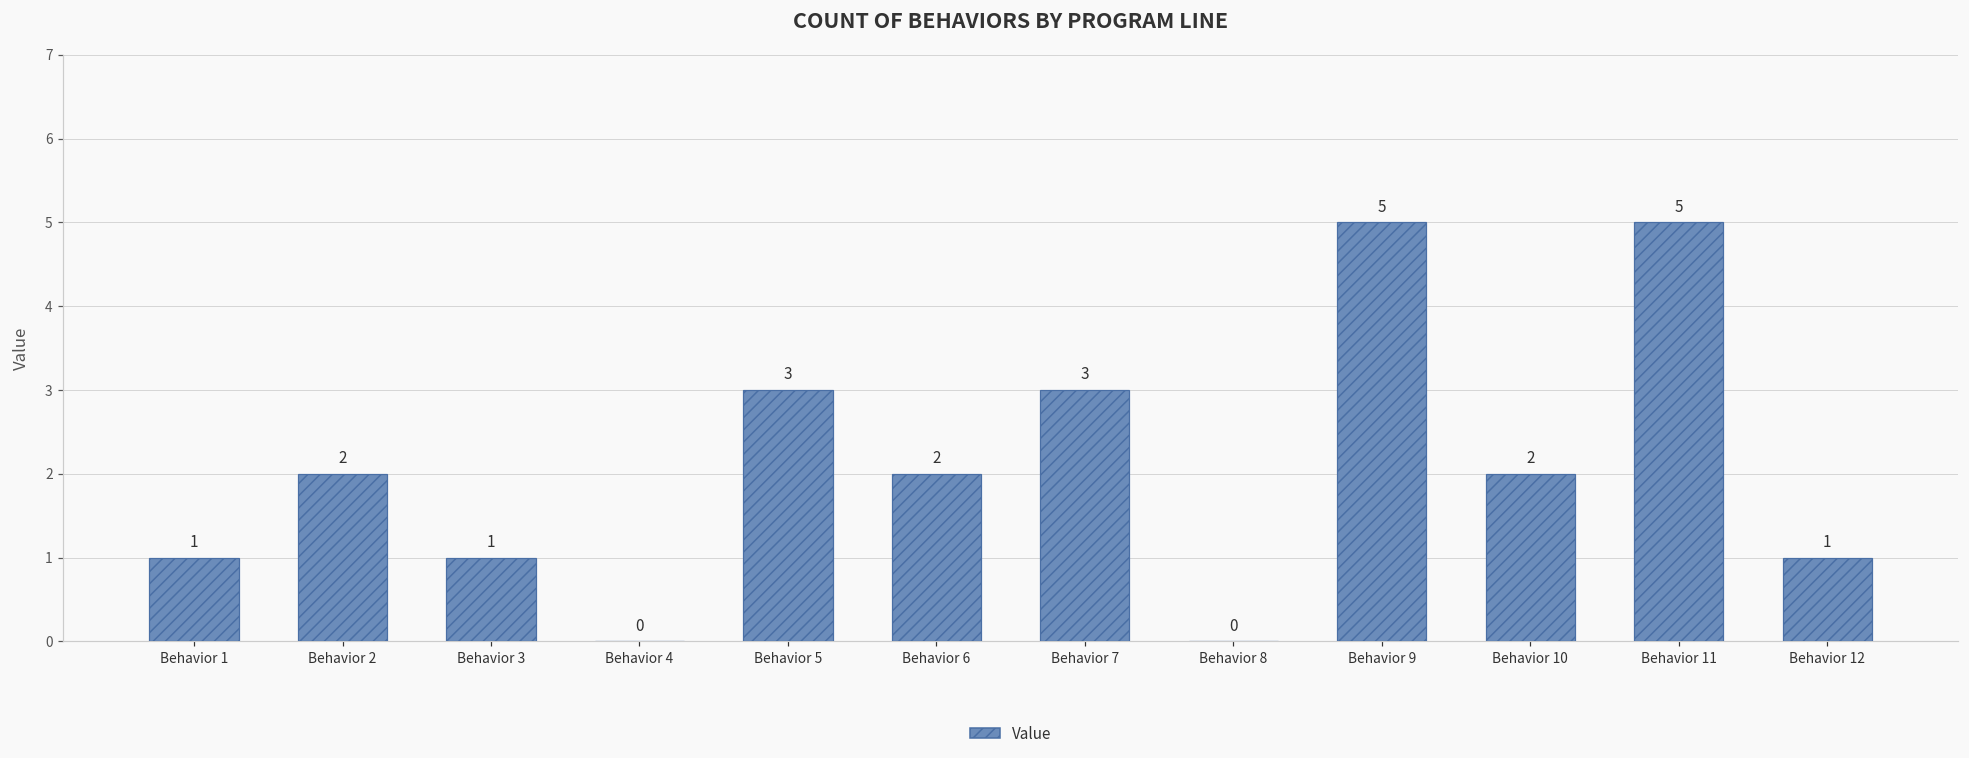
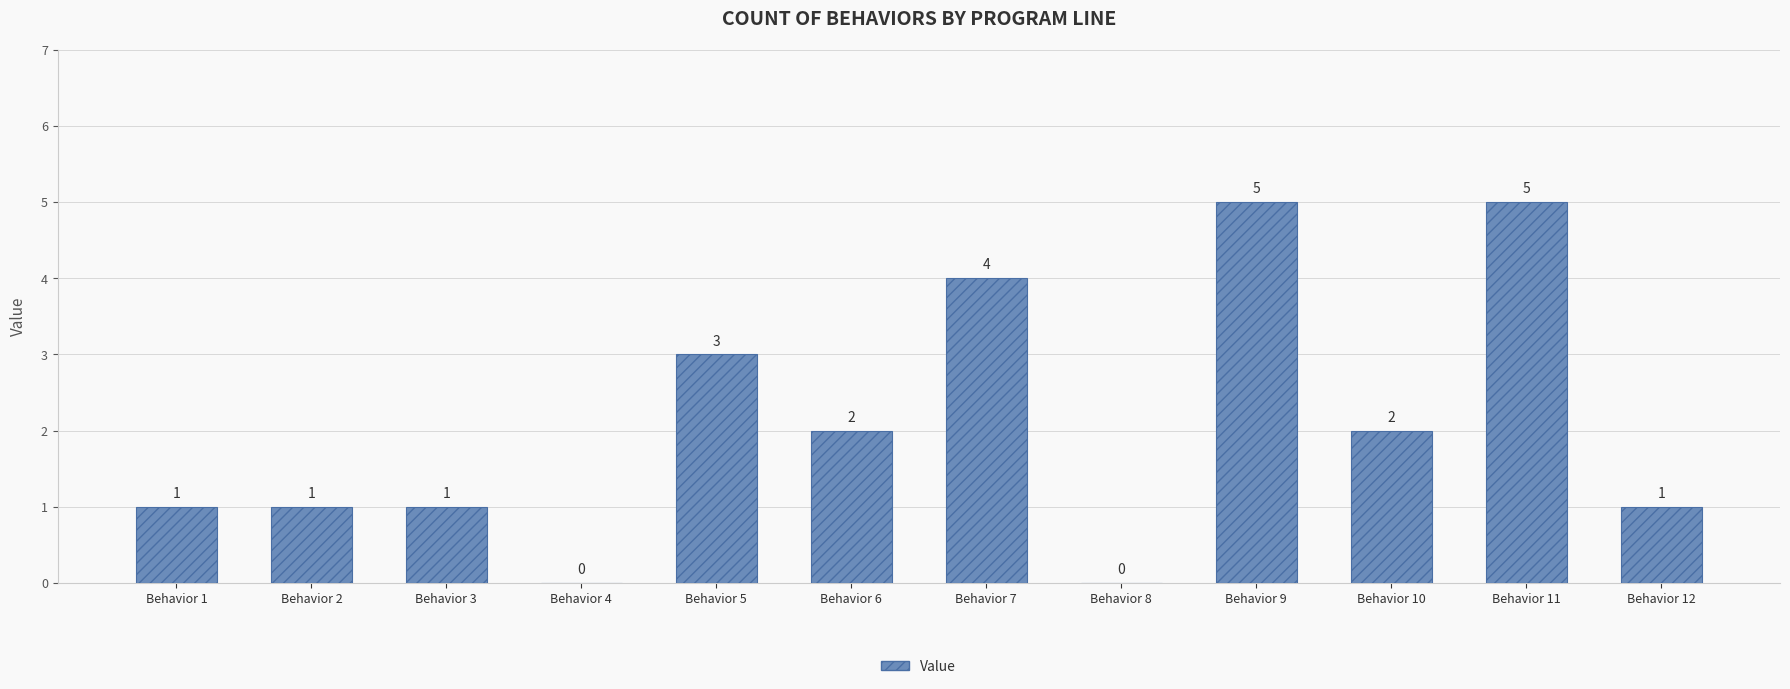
Behavior 2: 2 -> 1
Behavior 7: 3 -> 4
